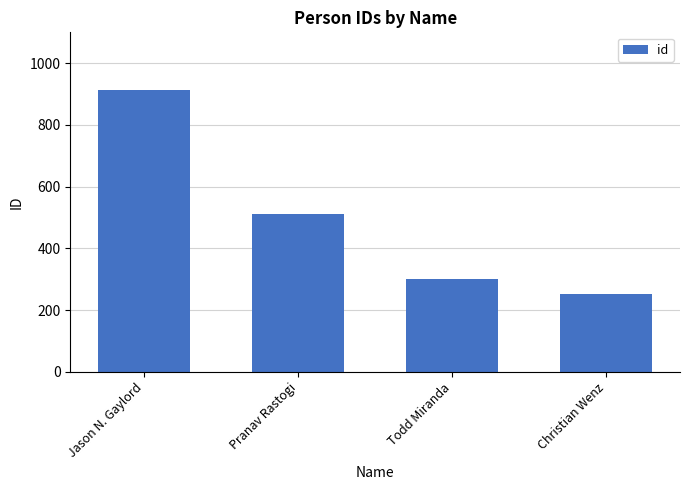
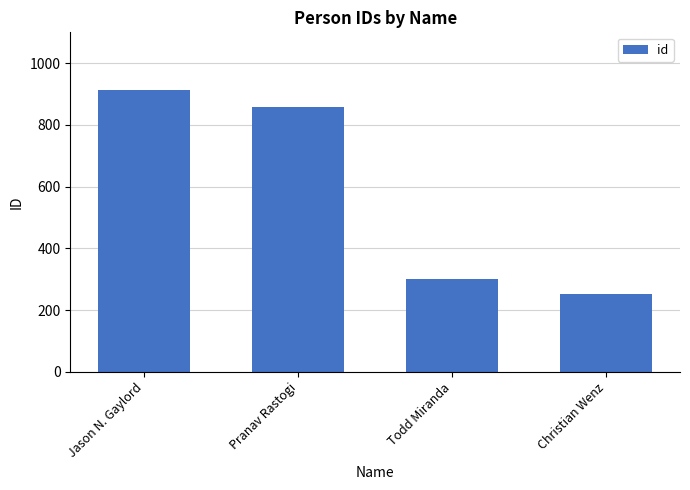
Pranav Rastogi: 510 -> 860
